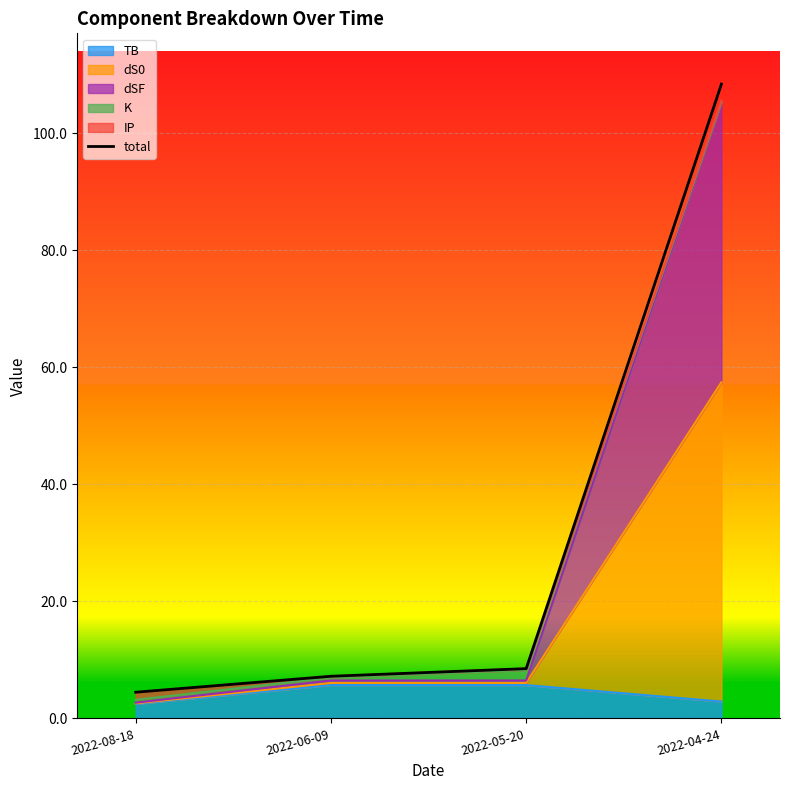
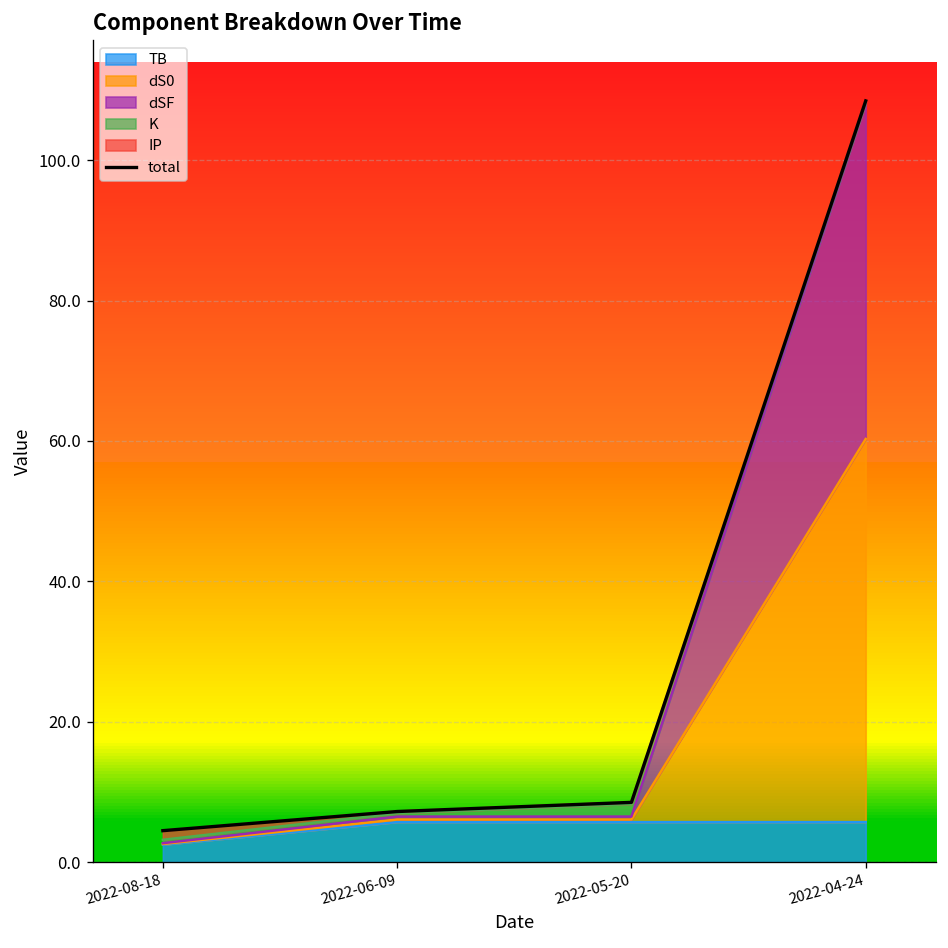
TB, 2022-04-24: 3 -> 6
